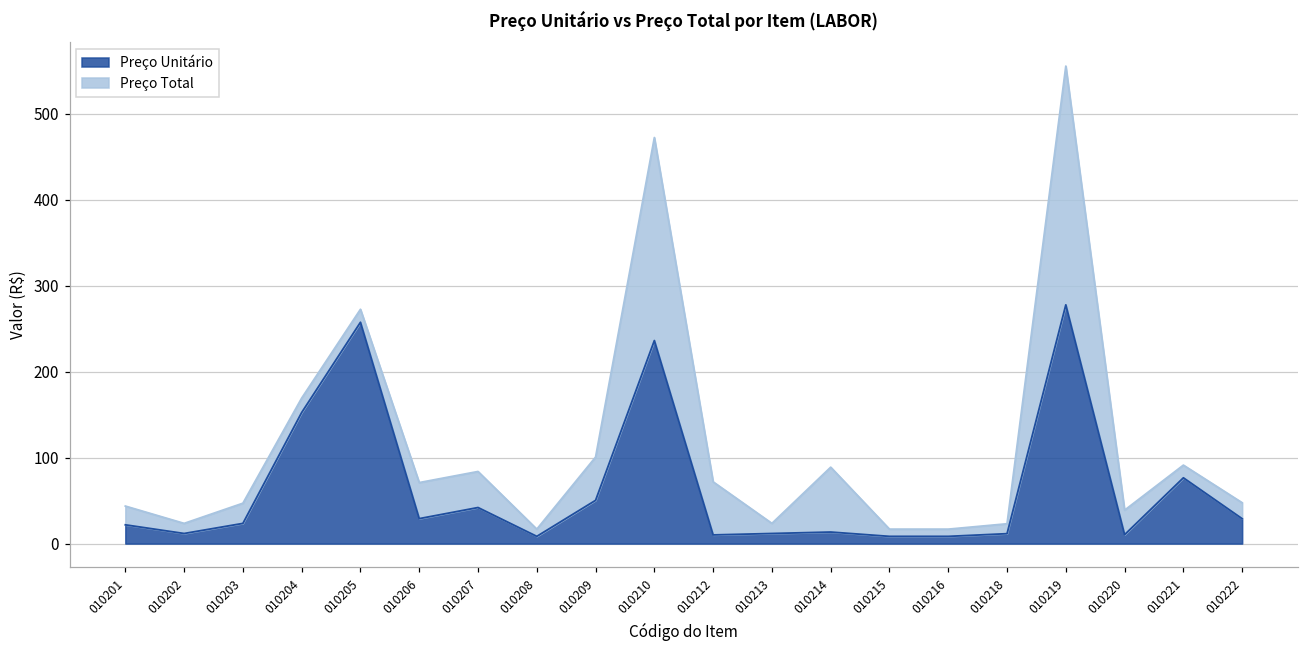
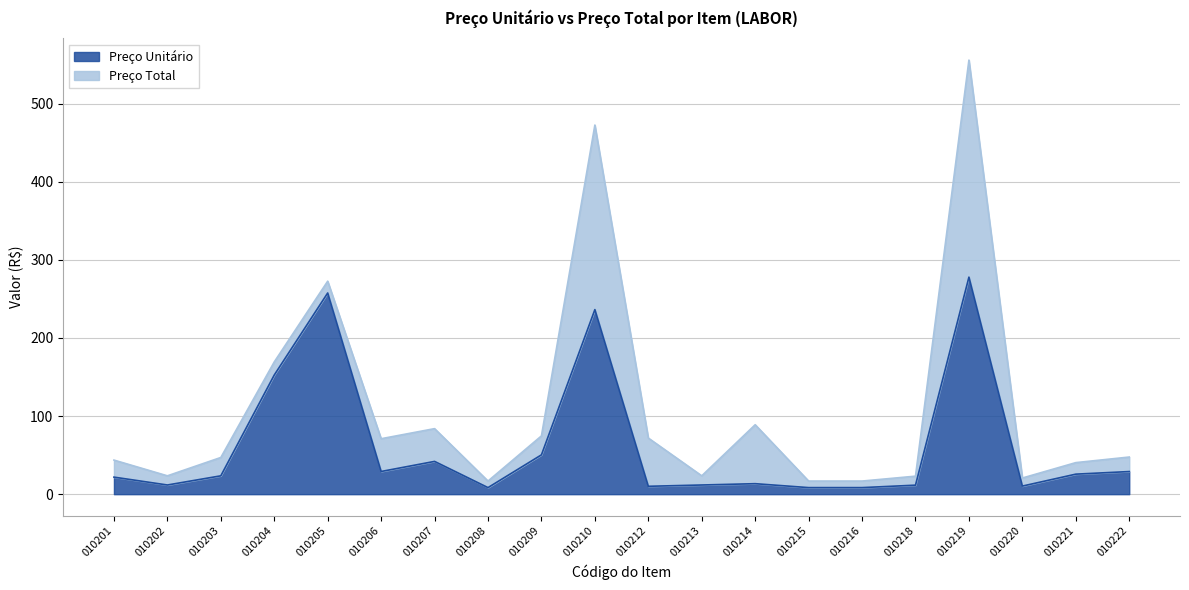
Preço Total, 010209: 50 -> 20
Preço Total, 010220: 30 -> 10
Preço Unitário, 010221: 80 -> 30
